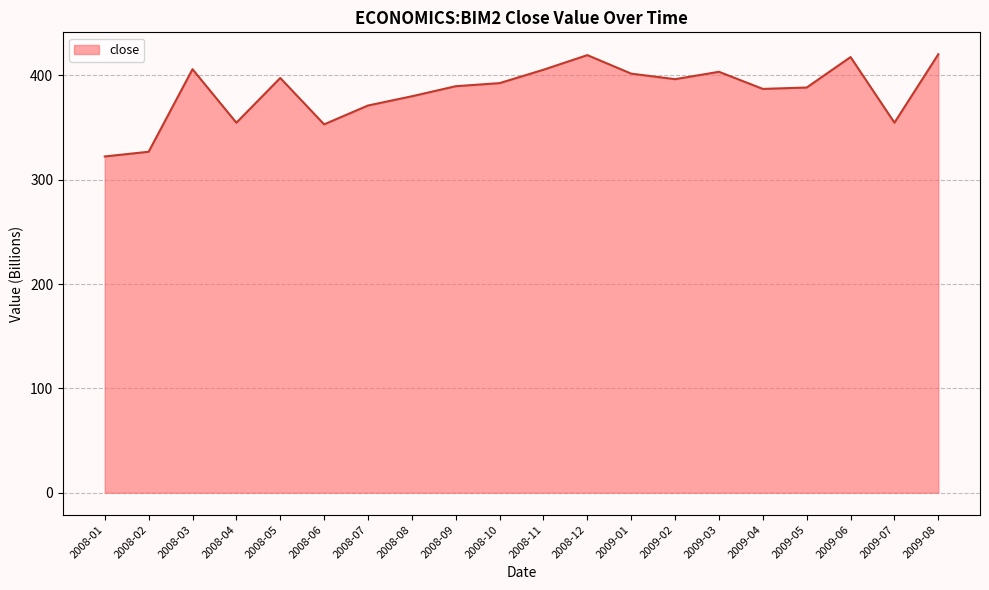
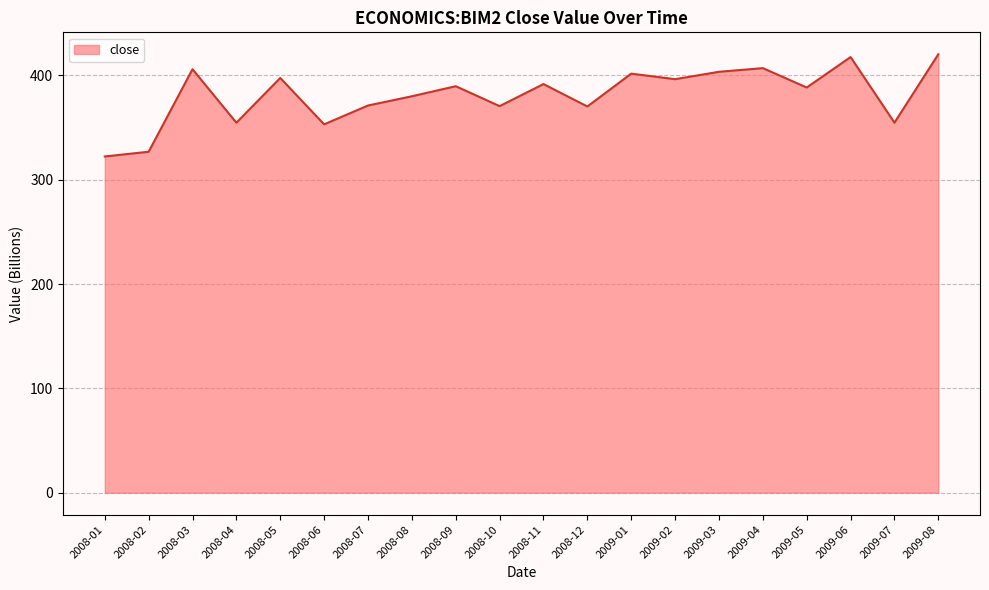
2008-10: 393 -> 371
2008-11: 406 -> 392
2008-12: 420 -> 370
2009-04: 387 -> 407
